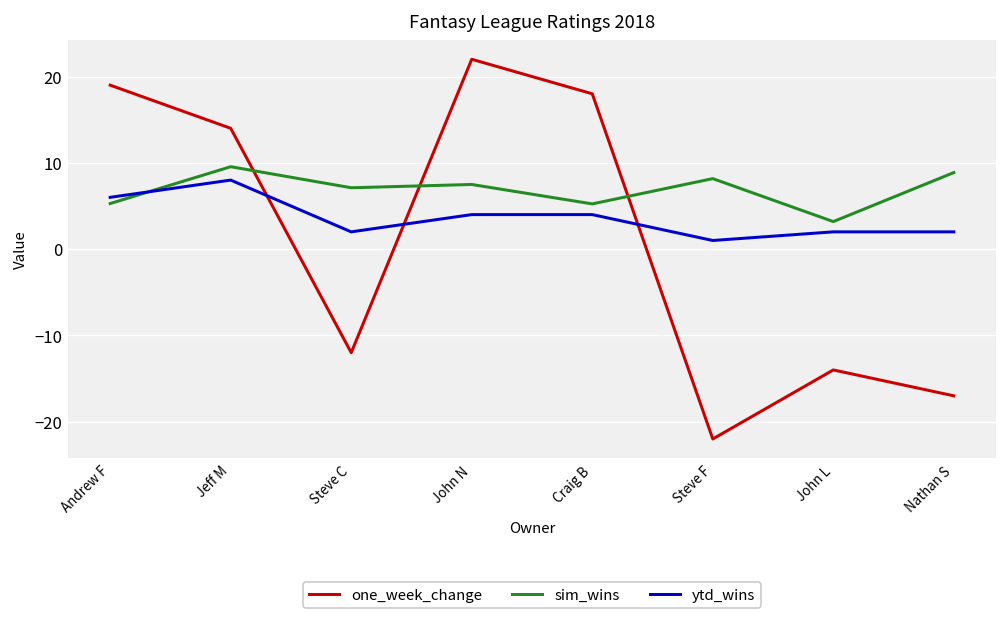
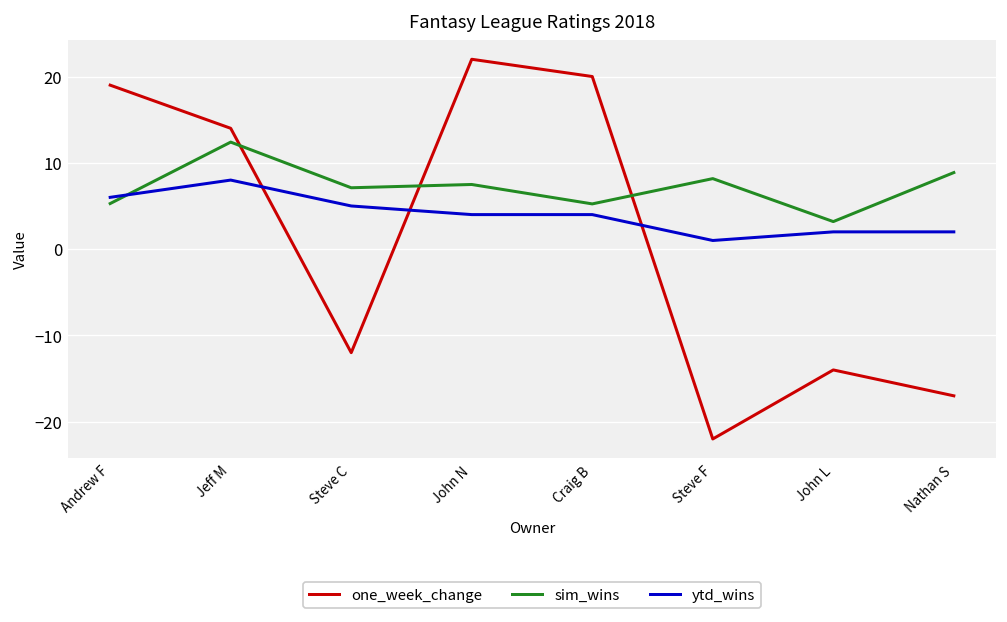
sim_wins, Jeff M: 10 -> 12
ytd_wins, Steve C: 2 -> 5
one_week_change, Craig B: 18 -> 20
